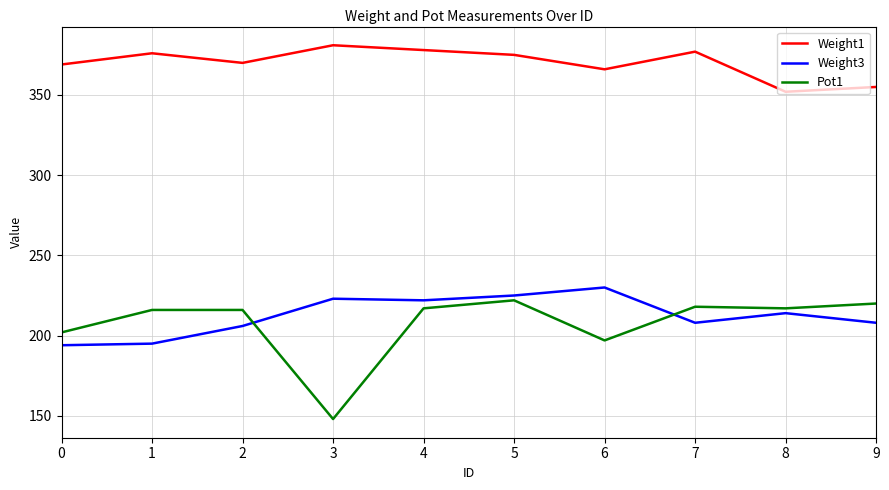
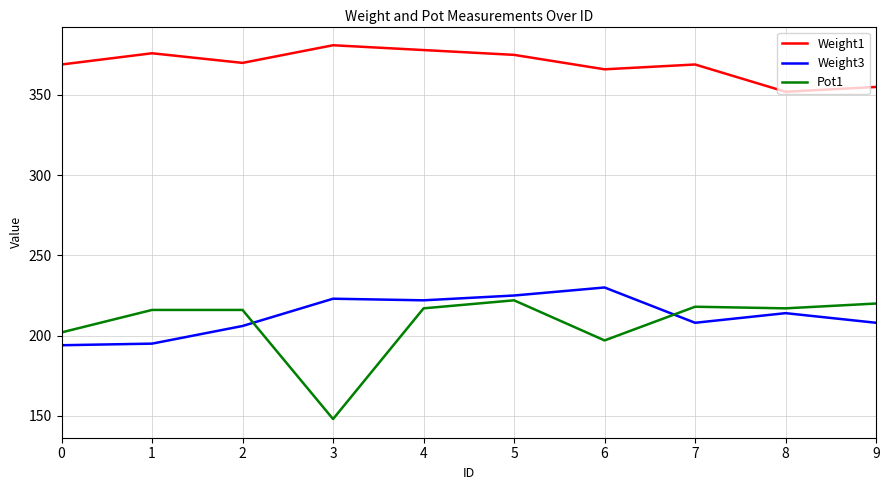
Weight1, 7: 377 -> 369
